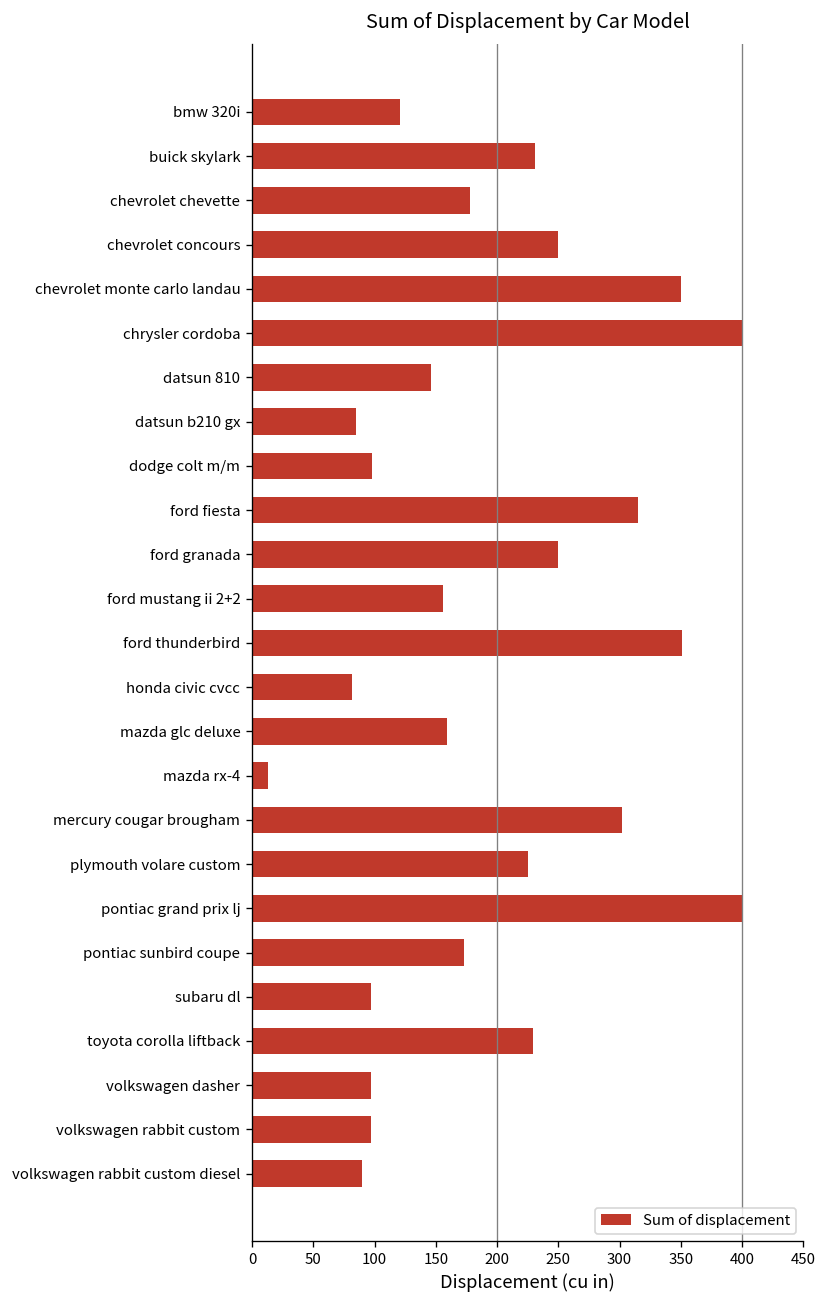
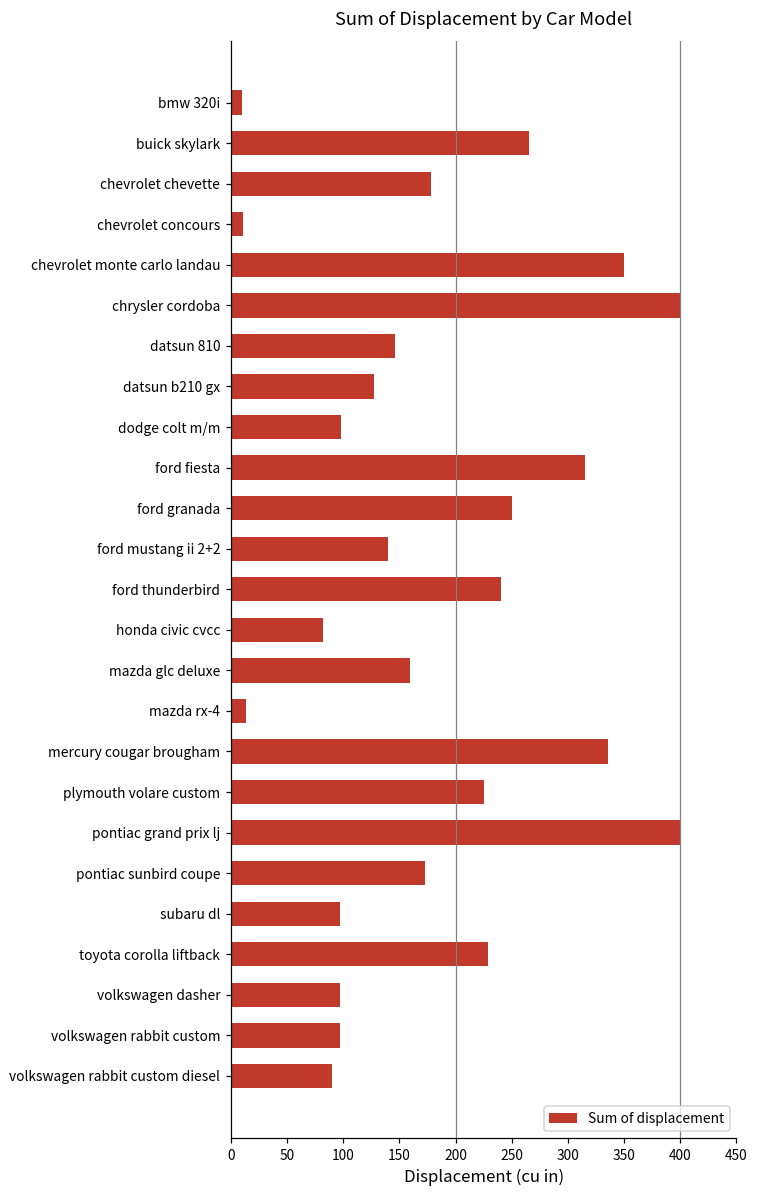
bmw 320i: 121 -> 10
buick skylark: 231 -> 265
chevrolet concours: 250 -> 11
datsun b210 gx: 85 -> 127
ford mustang ii 2+2: 156 -> 140
ford thunderbird: 351 -> 240
mercury cougar brougham: 302 -> 336
